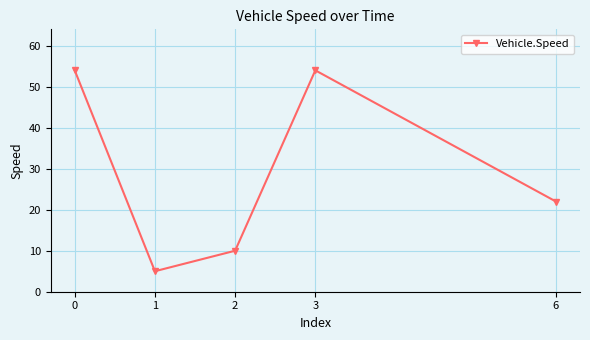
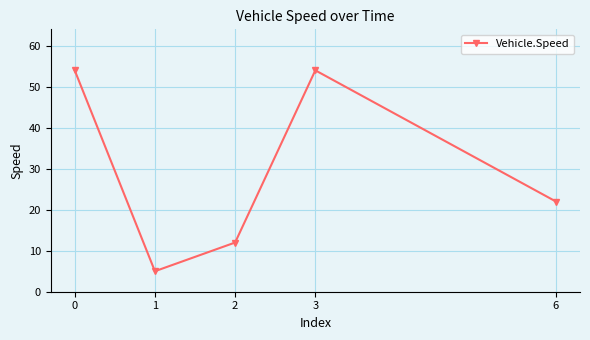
2: 10 -> 12
